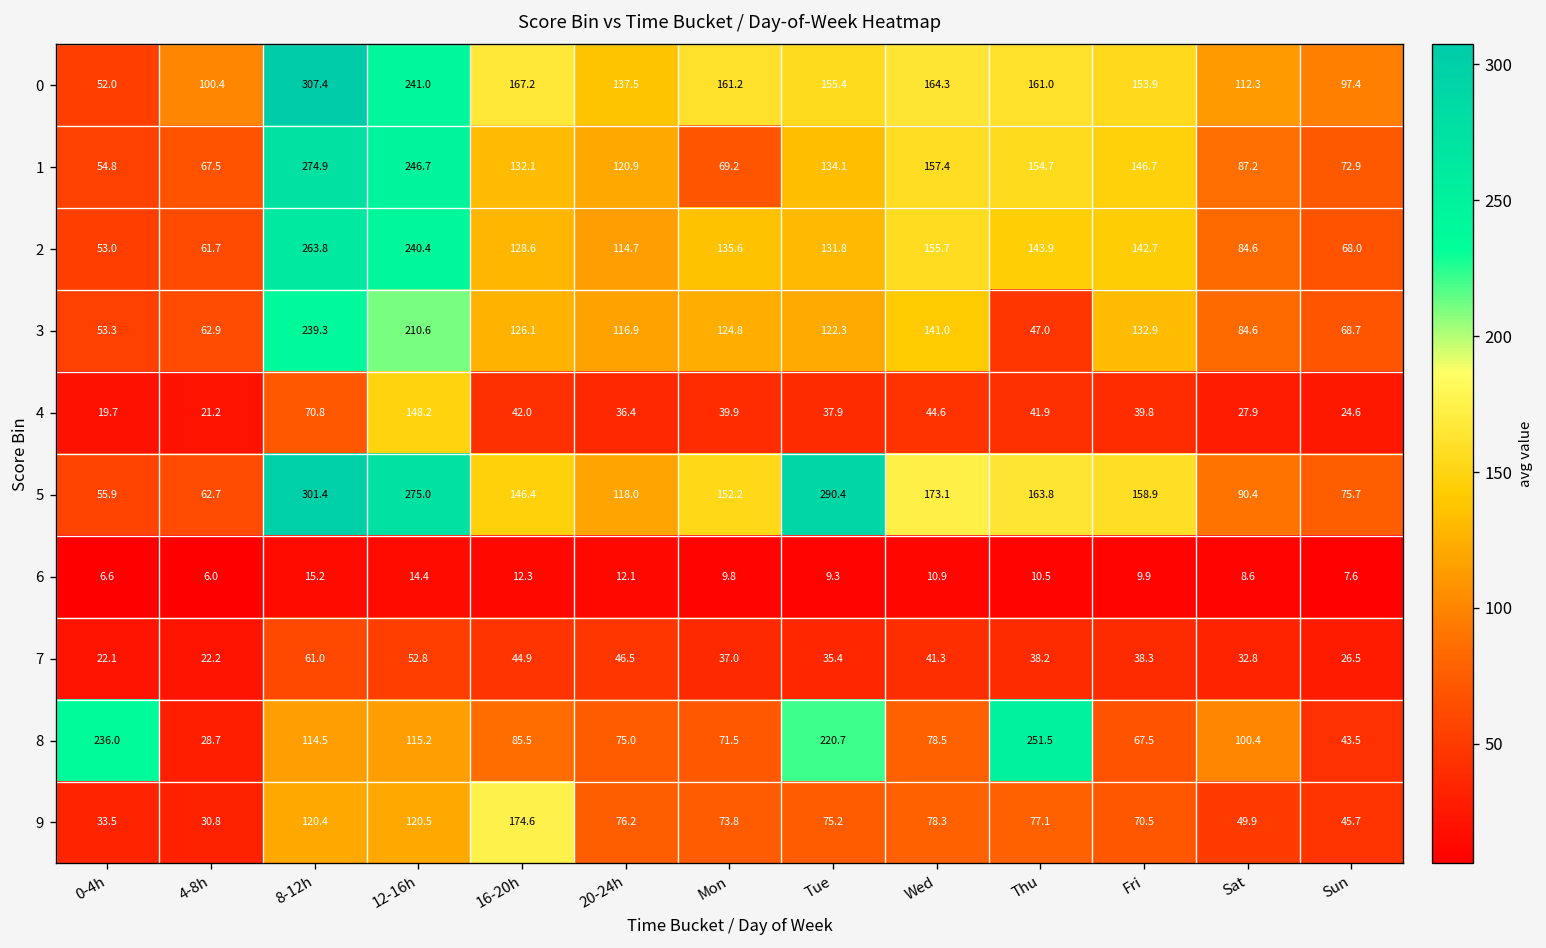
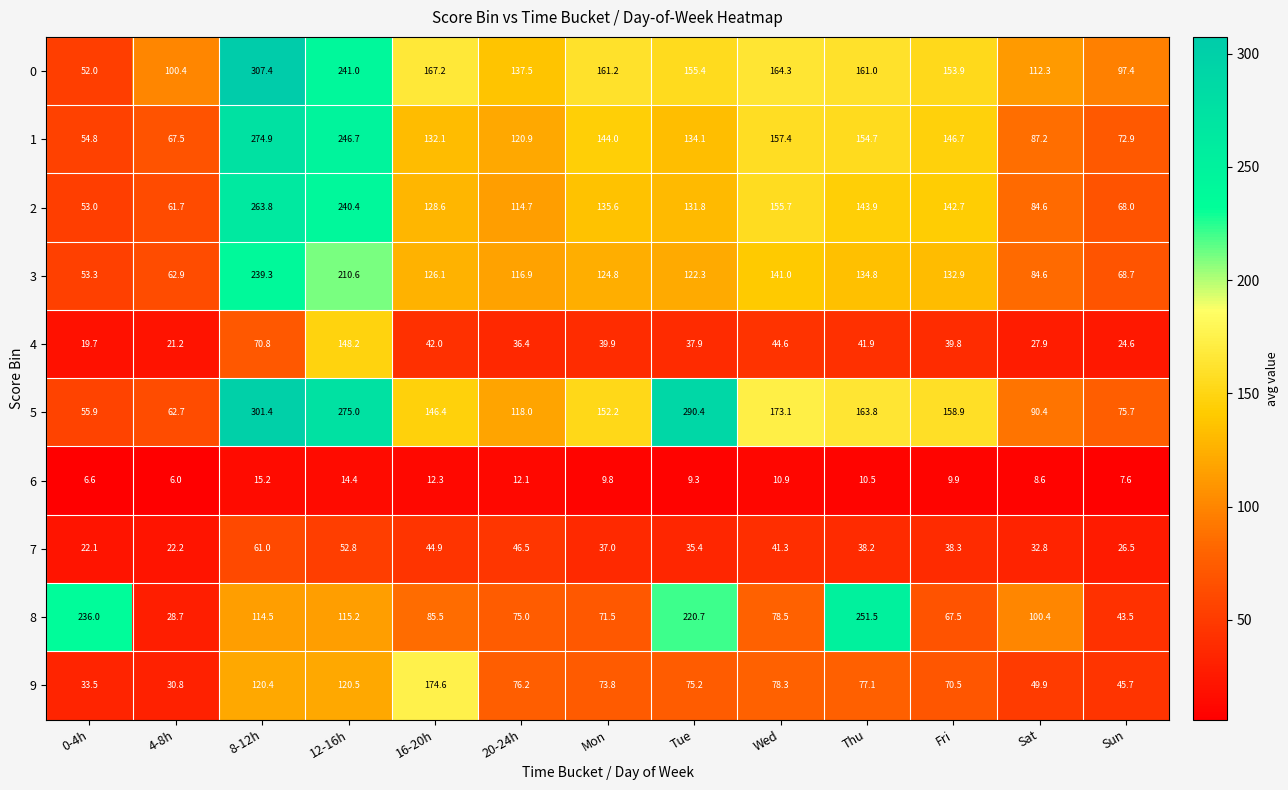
1, Mon: 69.2 -> 144.0
3, Thu: 47.0 -> 134.8
